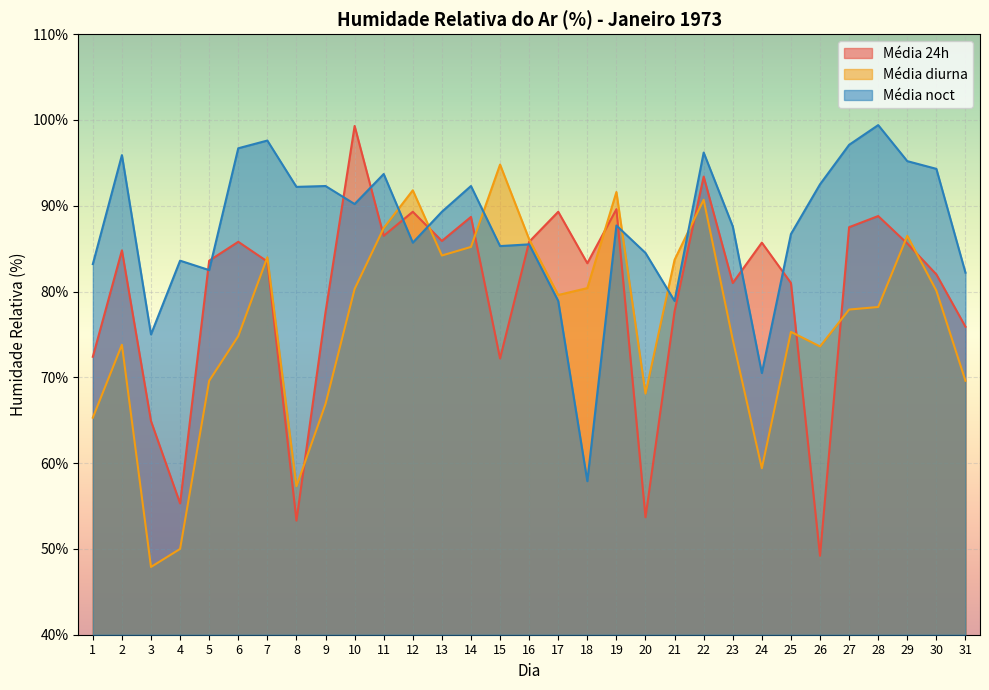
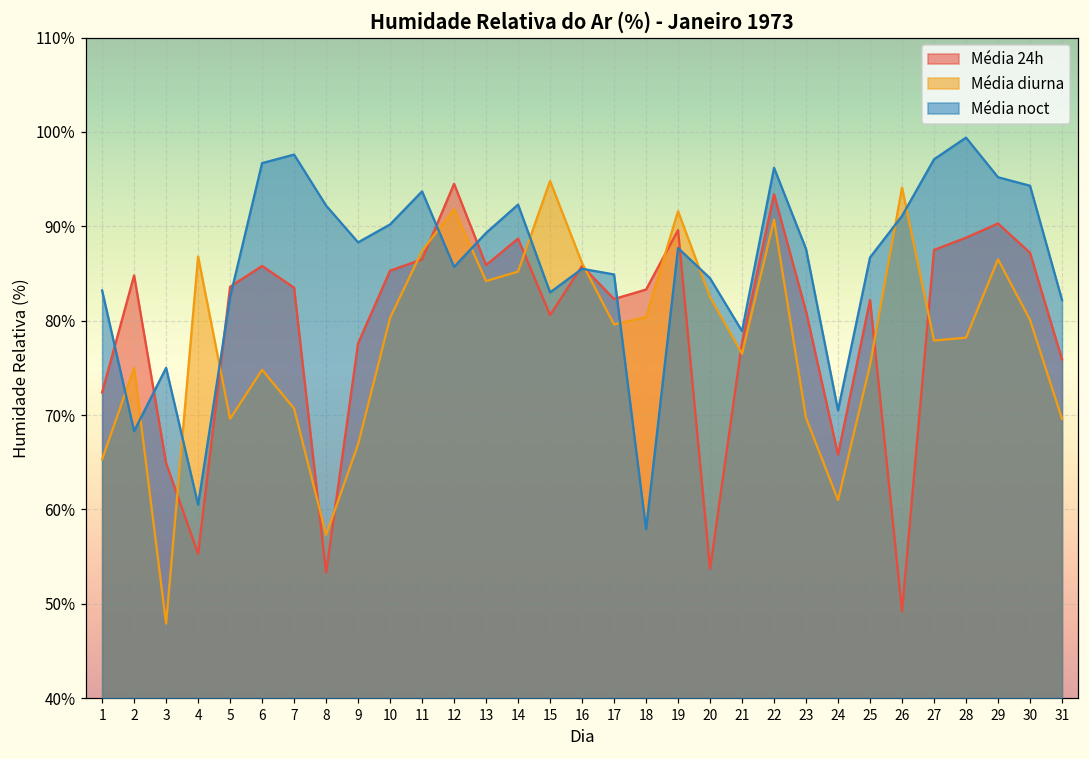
Média diurna, 2: 74% -> 75%
Média noct, 2: 96% -> 68%
Média diurna, 4: 50% -> 87%
Média noct, 4: 84% -> 61%
Média diurna, 7: 84% -> 71%
Média noct, 9: 92% -> 88%
Média 24h, 10: 99% -> 85%
Média 24h, 12: 89% -> 95%
Média 24h, 15: 72% -> 81%
Média noct, 15: 85% -> 83%
Média 24h, 17: 89% -> 82%
Média noct, 17: 79% -> 85%
Média diurna, 20: 68% -> 83%
Média diurna, 21: 84% -> 77%
Média diurna, 23: 74% -> 70%
Média 24h, 24: 86% -> 66%
Média diurna, 24: 59% -> 61%
Média 24h, 25: 81% -> 82%
Média diurna, 26: 74% -> 94%
Média noct, 26: 93% -> 91%
Média 24h, 29: 86% -> 90%
Média 24h, 30: 82% -> 87%
